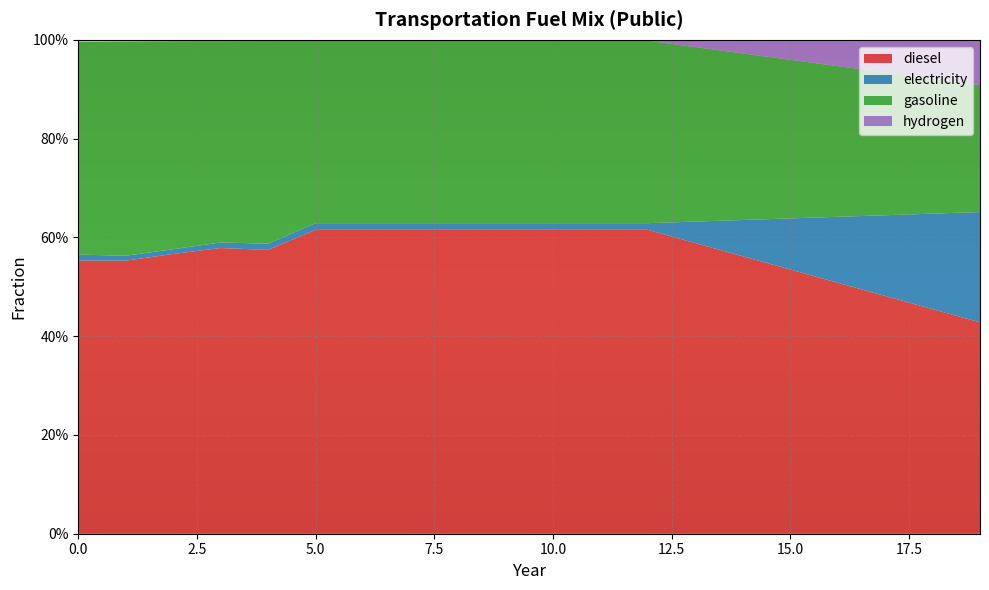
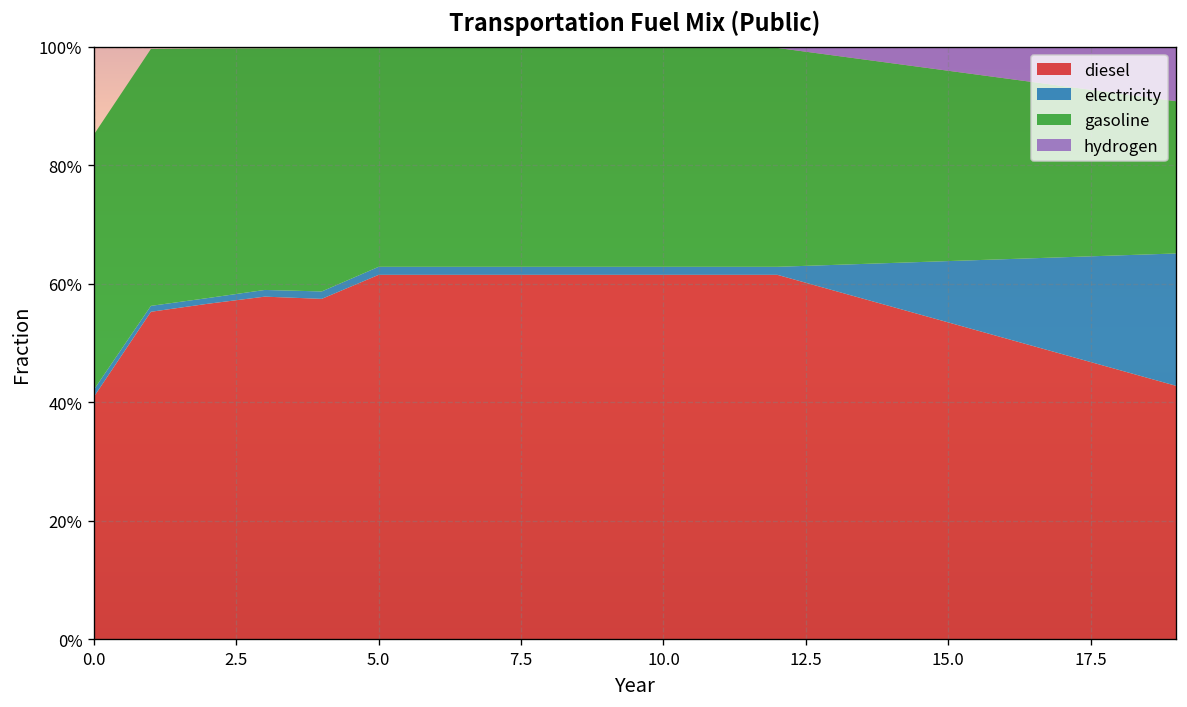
diesel, 0.0: 55% -> 41%
